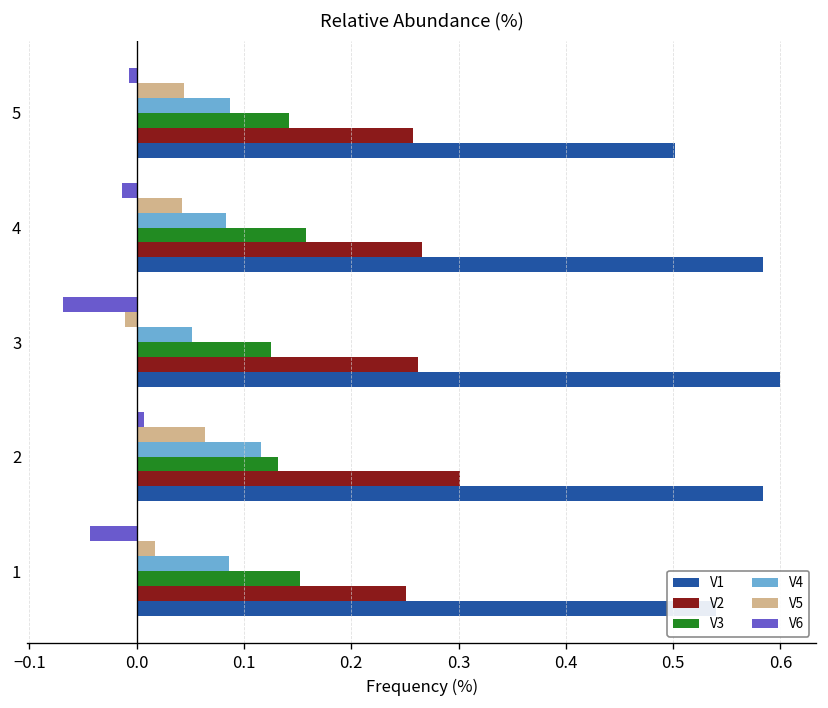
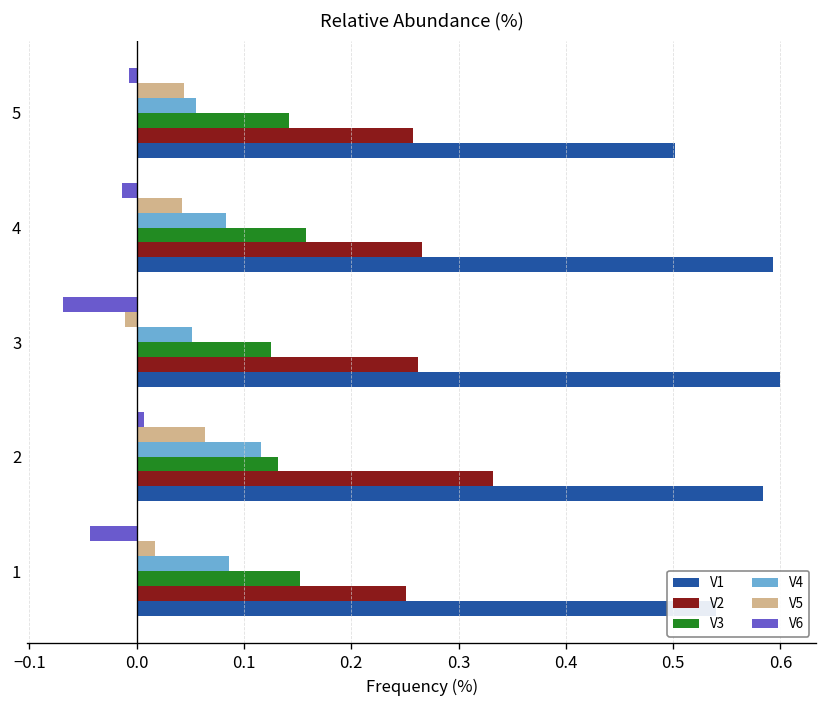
V4, 5: 0.09 -> 0.06
V1, 4: 0.58 -> 0.59
V2, 2: 0.30 -> 0.33
